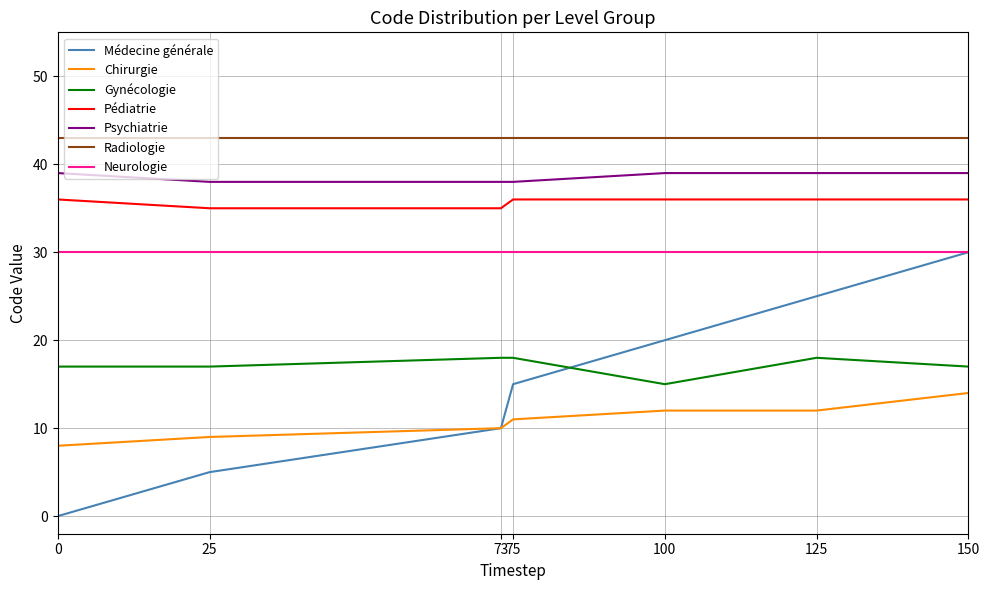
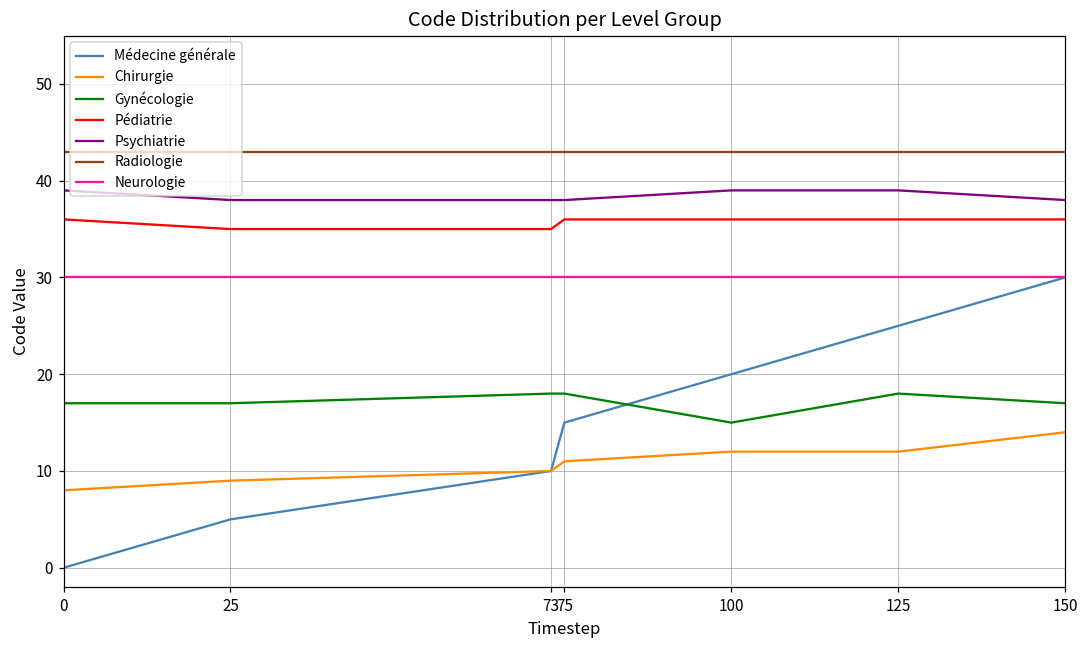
Psychiatrie, 150: 39 -> 38
